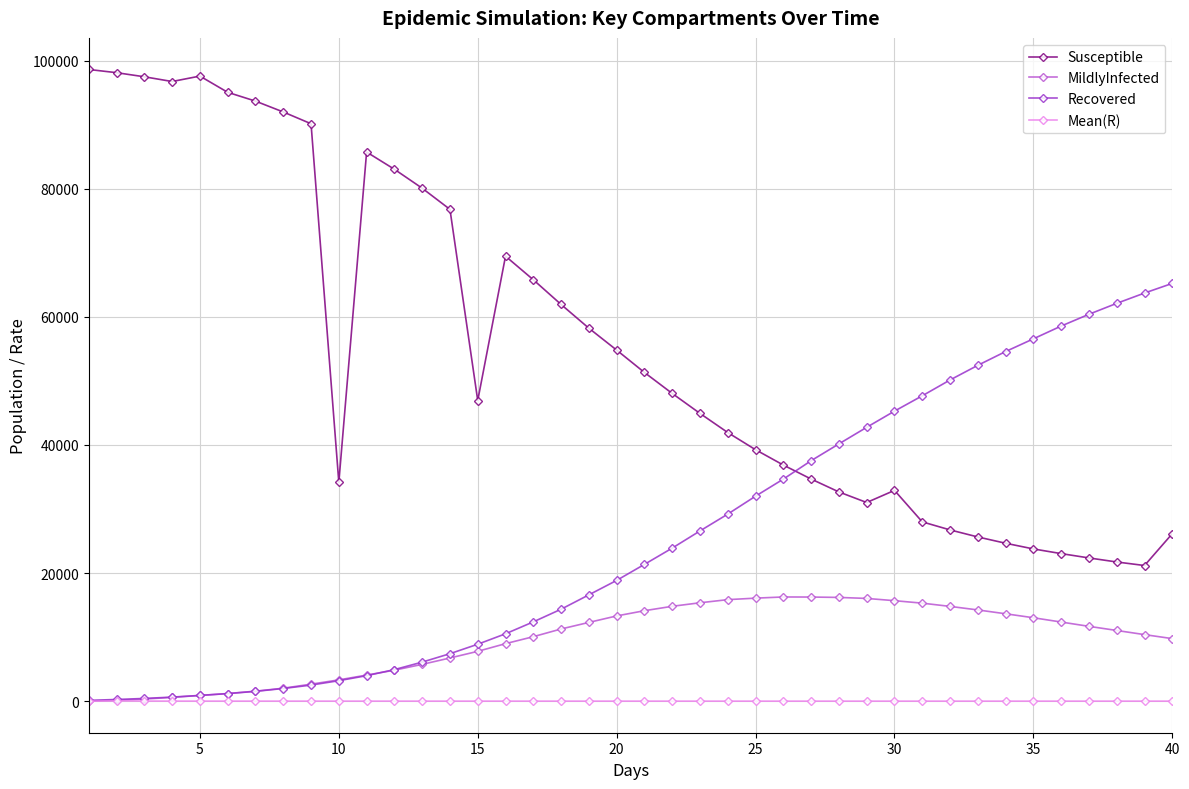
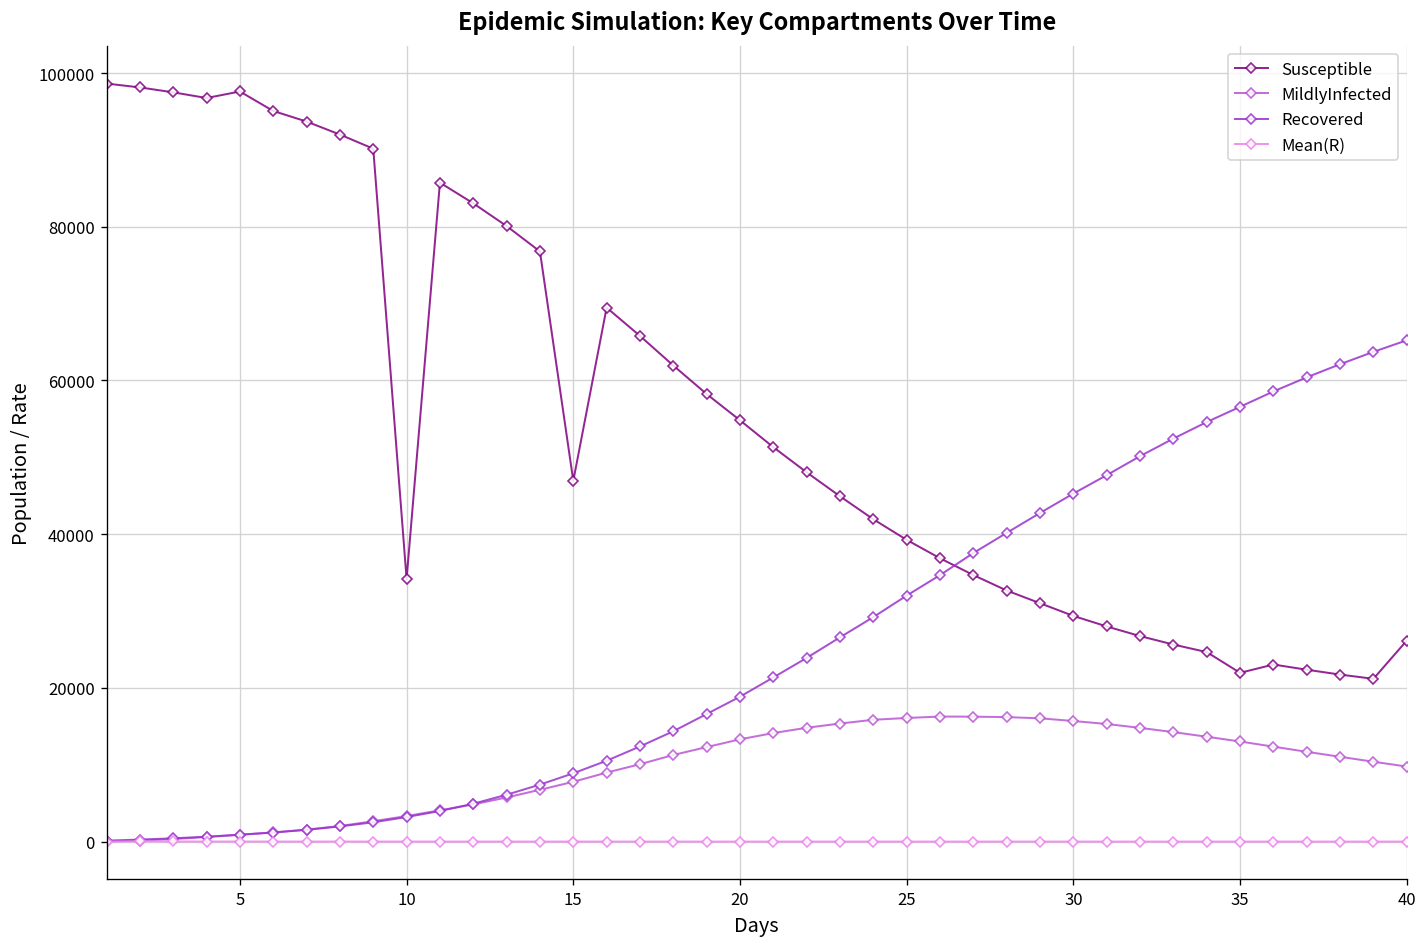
Susceptible, 30: 33000 -> 29000
Susceptible, 35: 24000 -> 22000
